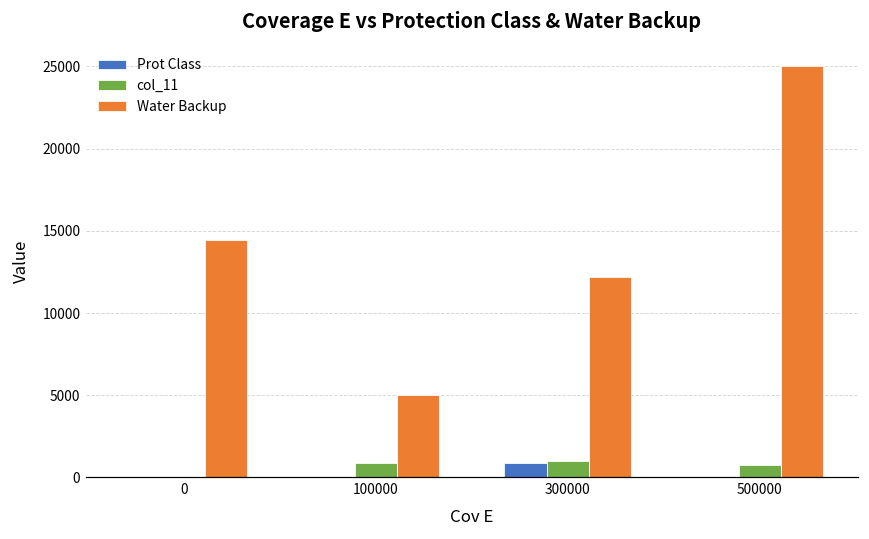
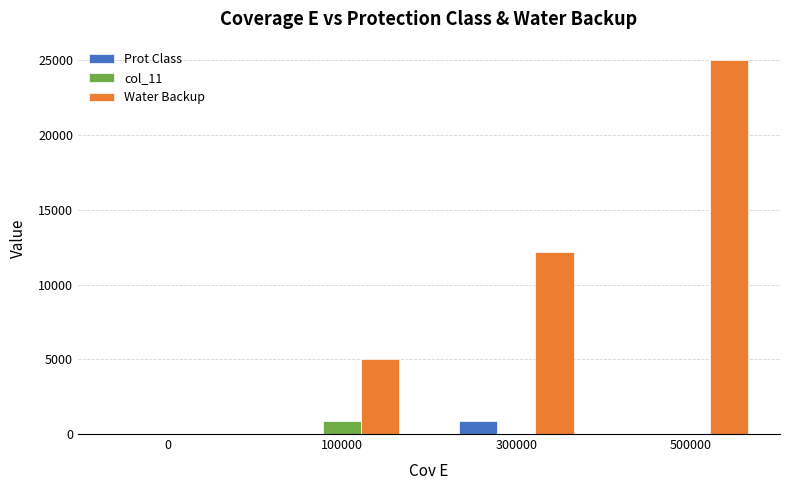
Water Backup, 0: 14400 -> 0
col_11, 300000: 1000 -> 0
col_11, 500000: 700 -> 0
